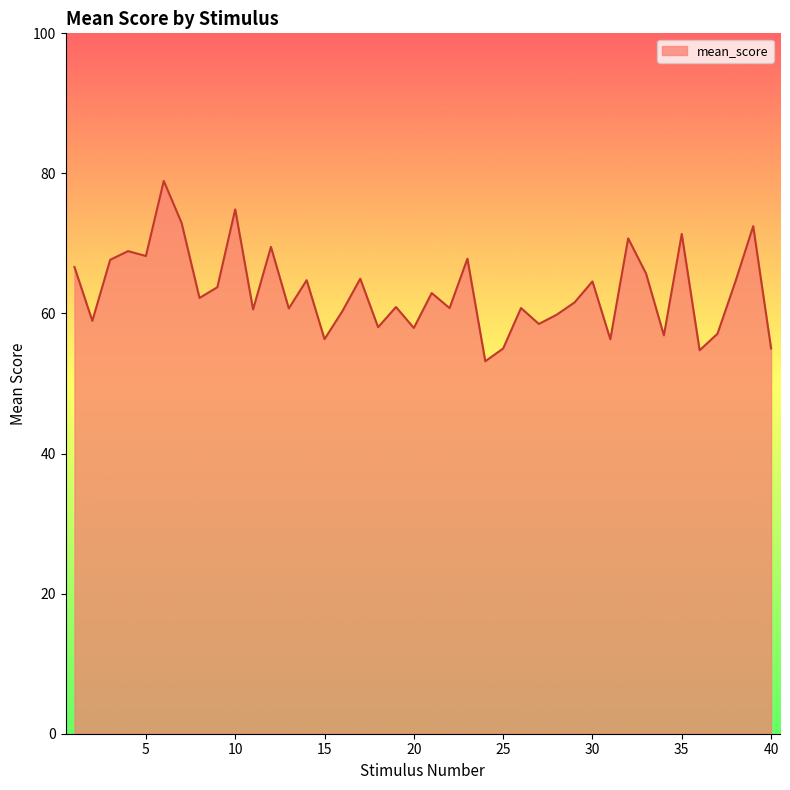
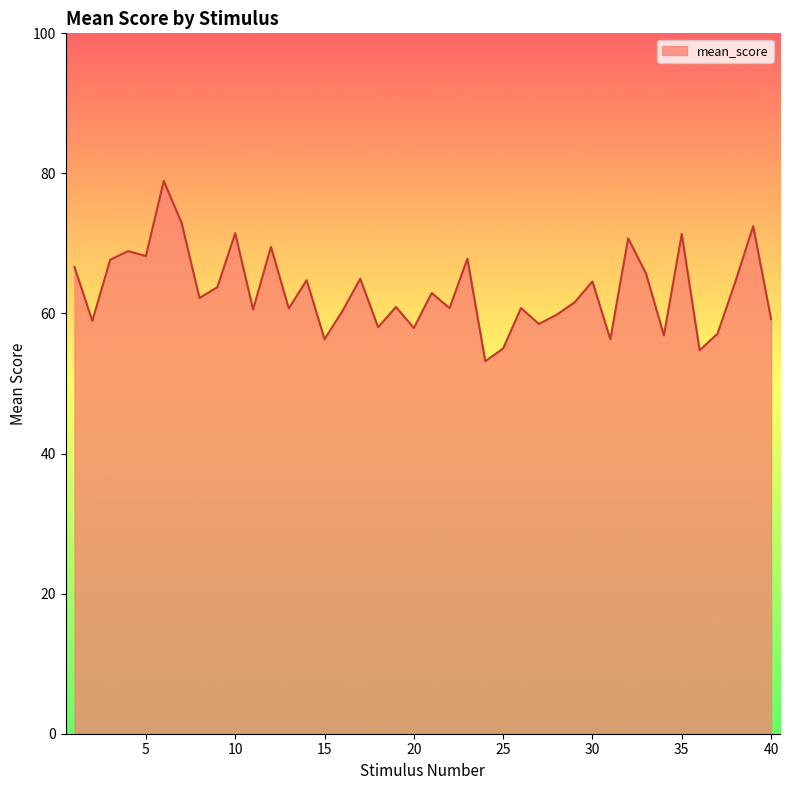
10: 75 -> 71
40: 55 -> 59
